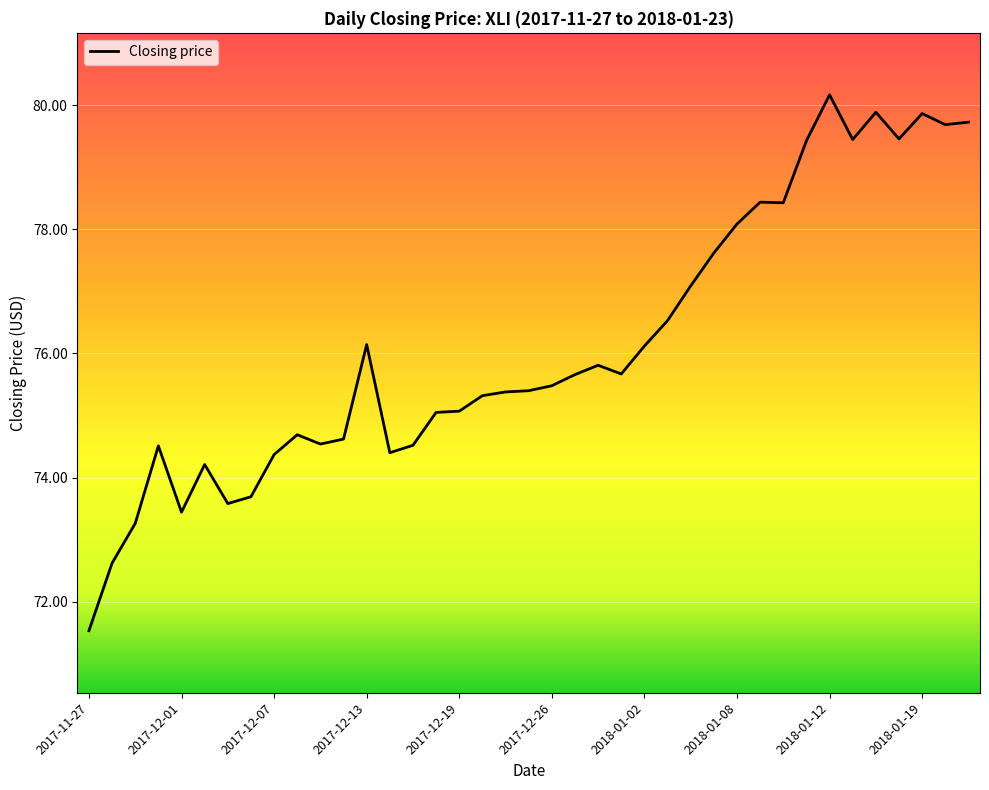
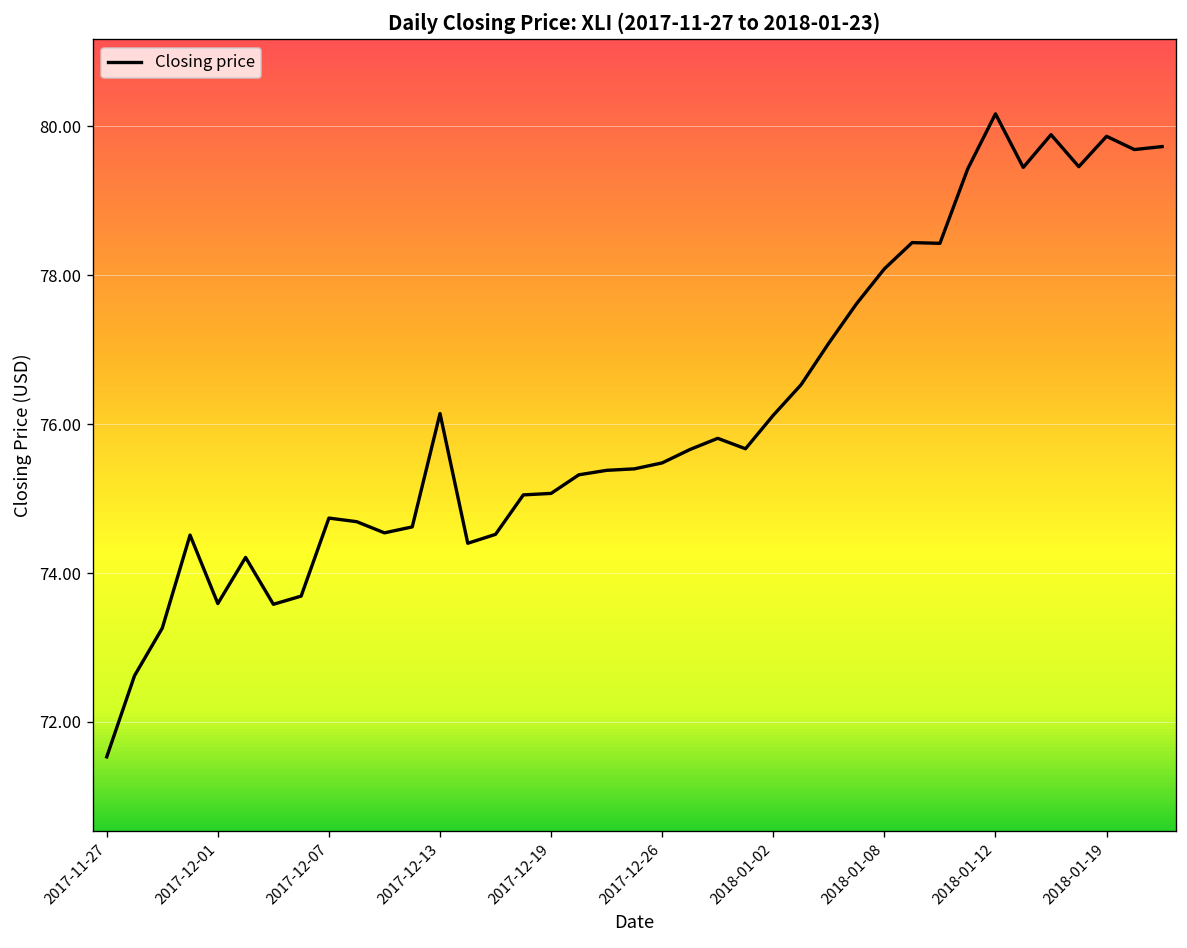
2017-12-01: 73.4 -> 73.6
2017-12-07: 74.4 -> 74.7
